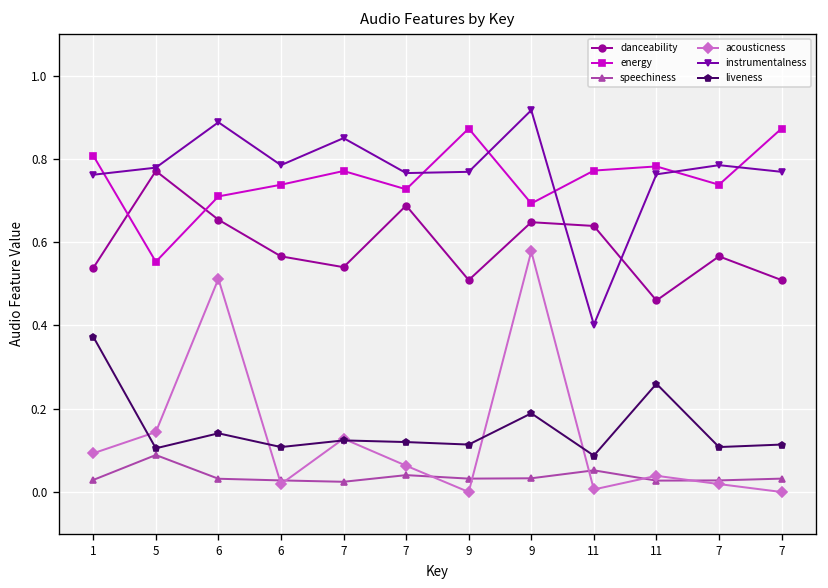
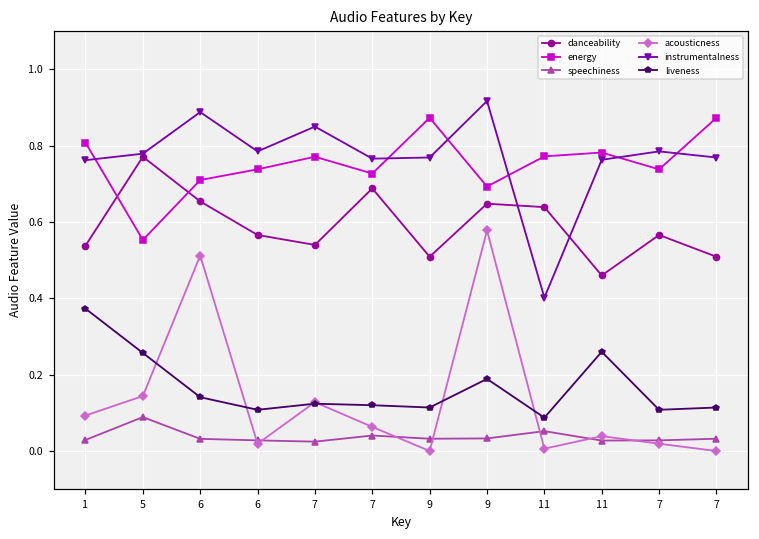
liveness, 5: 0.11 -> 0.26
